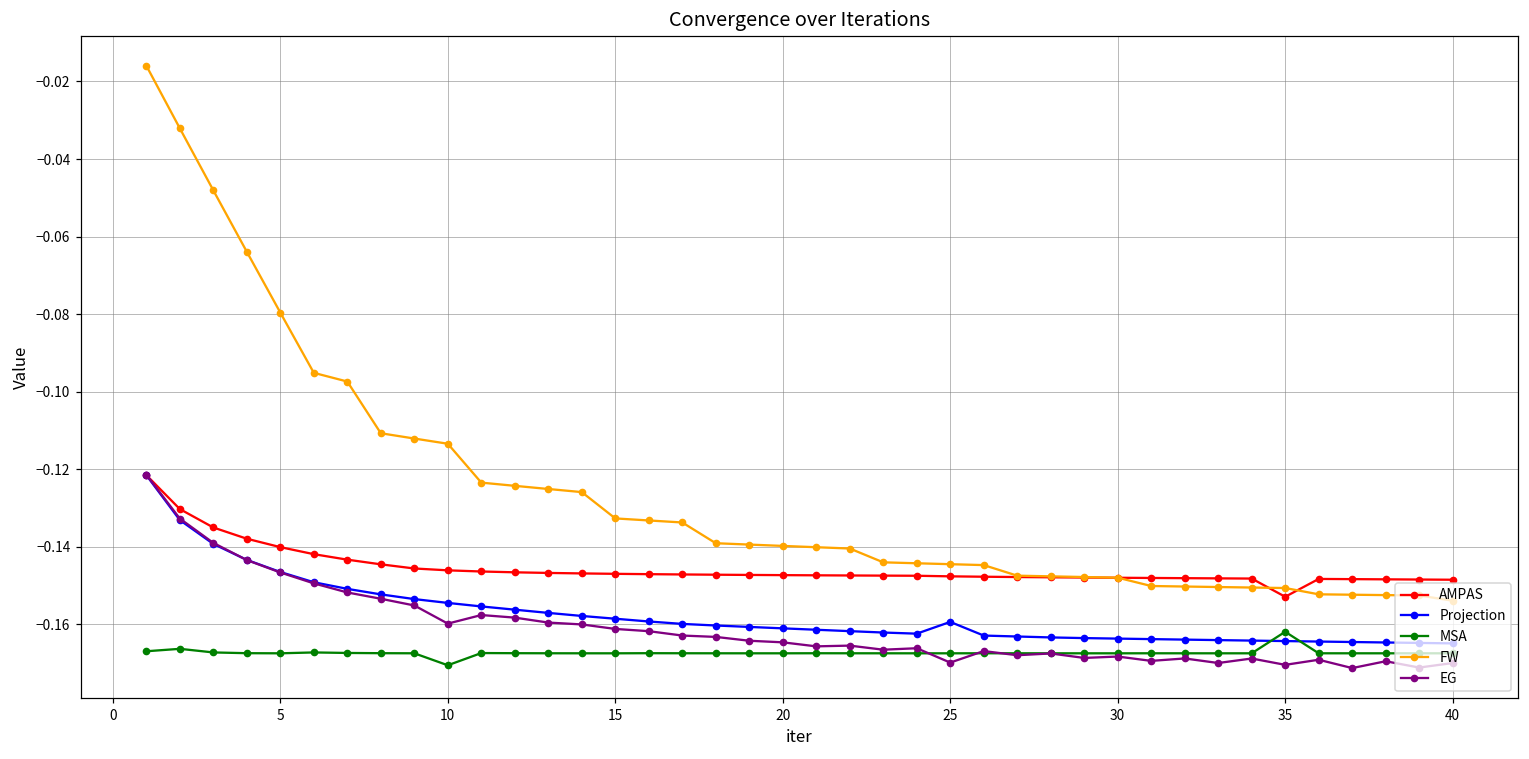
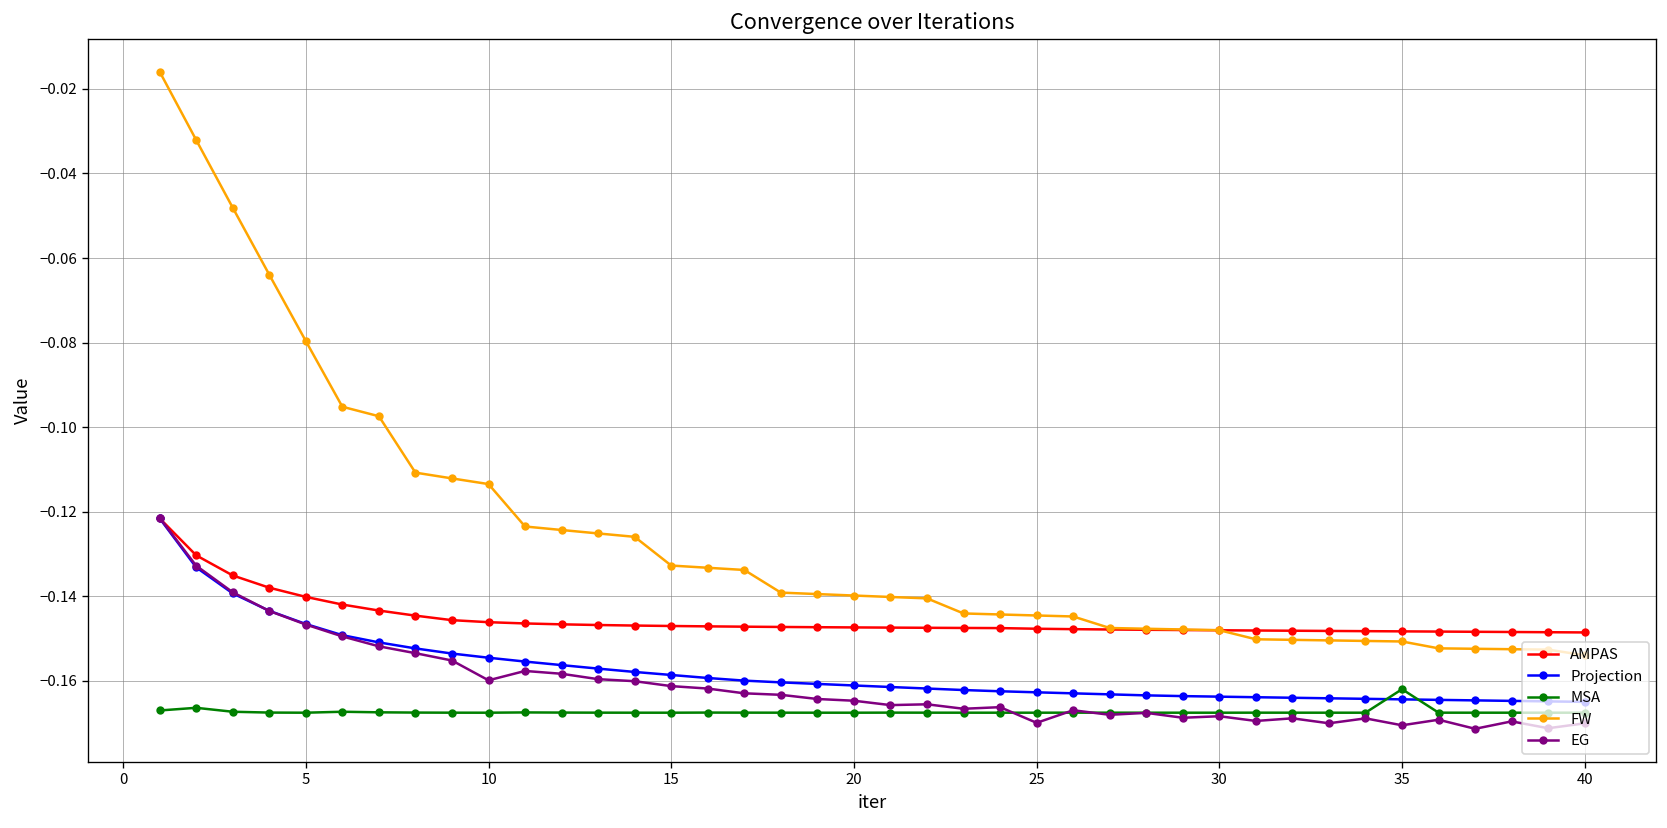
MSA, 10: -0.171 -> -0.168
Projection, 25: -0.159 -> -0.163
AMPAS, 35: -0.153 -> -0.148
